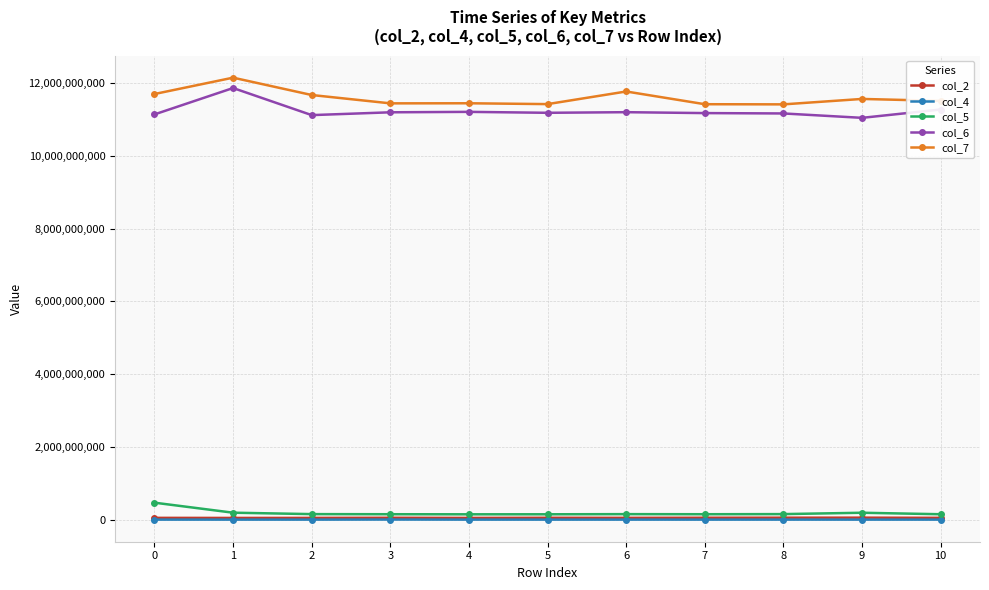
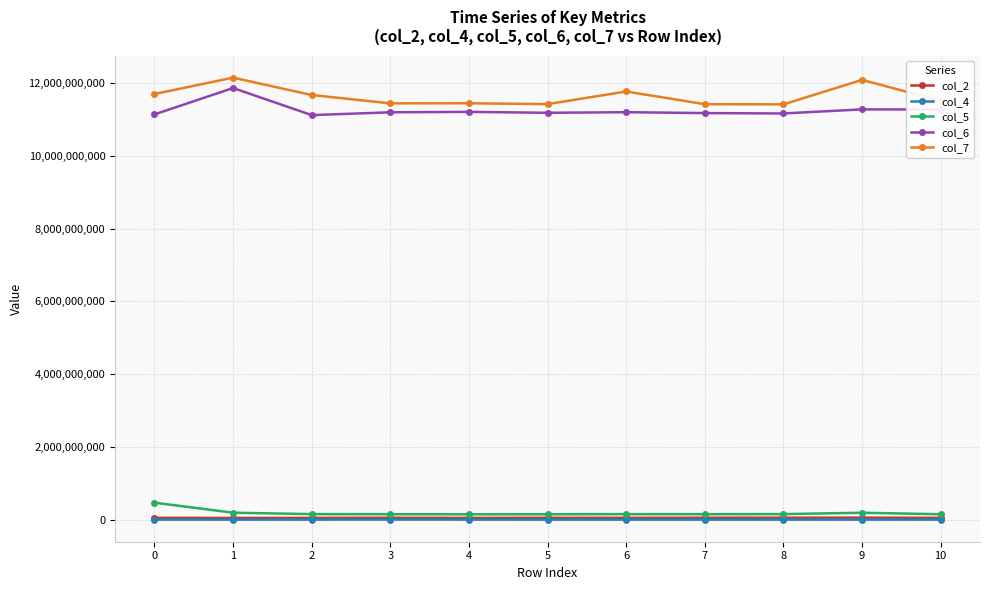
col_6, 9: 11,000,000,000 -> 11,300,000,000
col_7, 9: 11,600,000,000 -> 12,100,000,000
